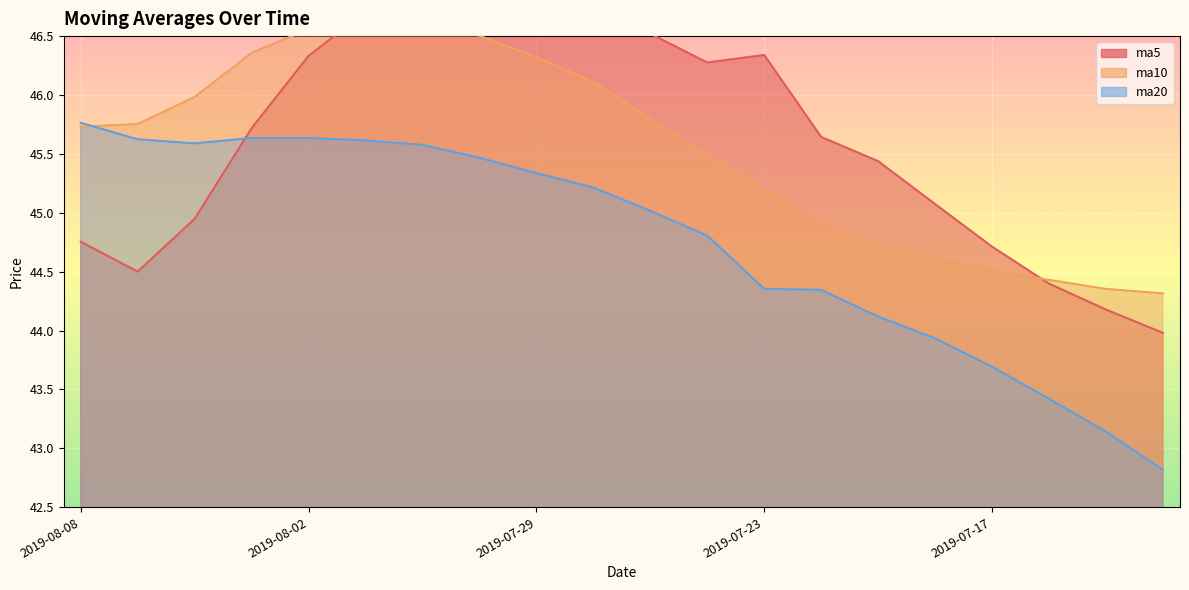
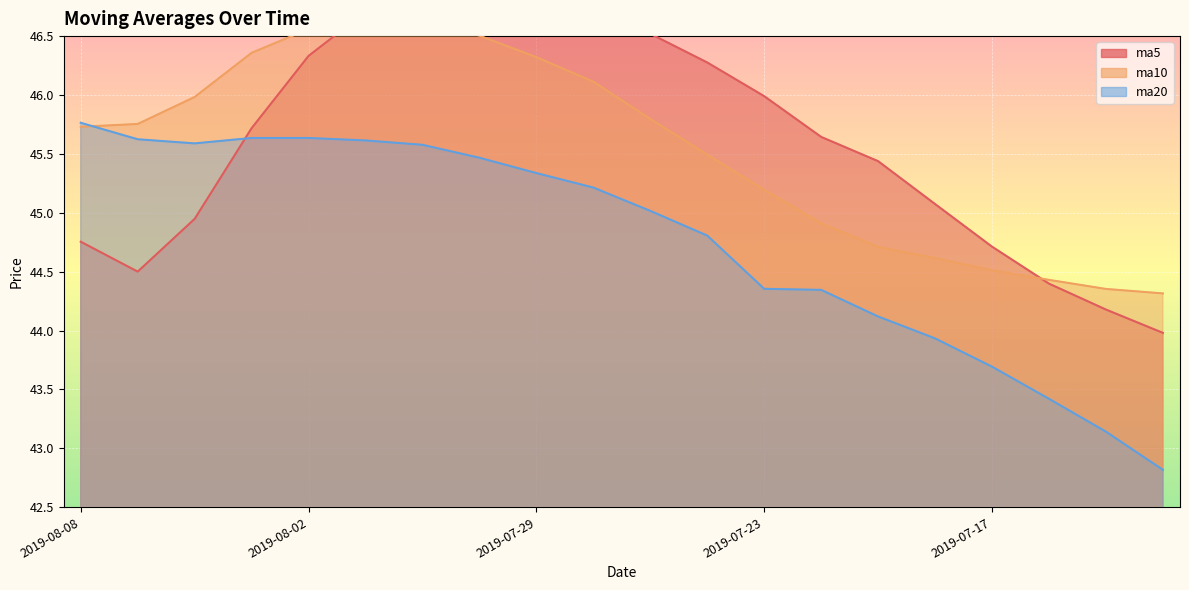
ma5, 2019-07-23: 46.34 -> 45.99
